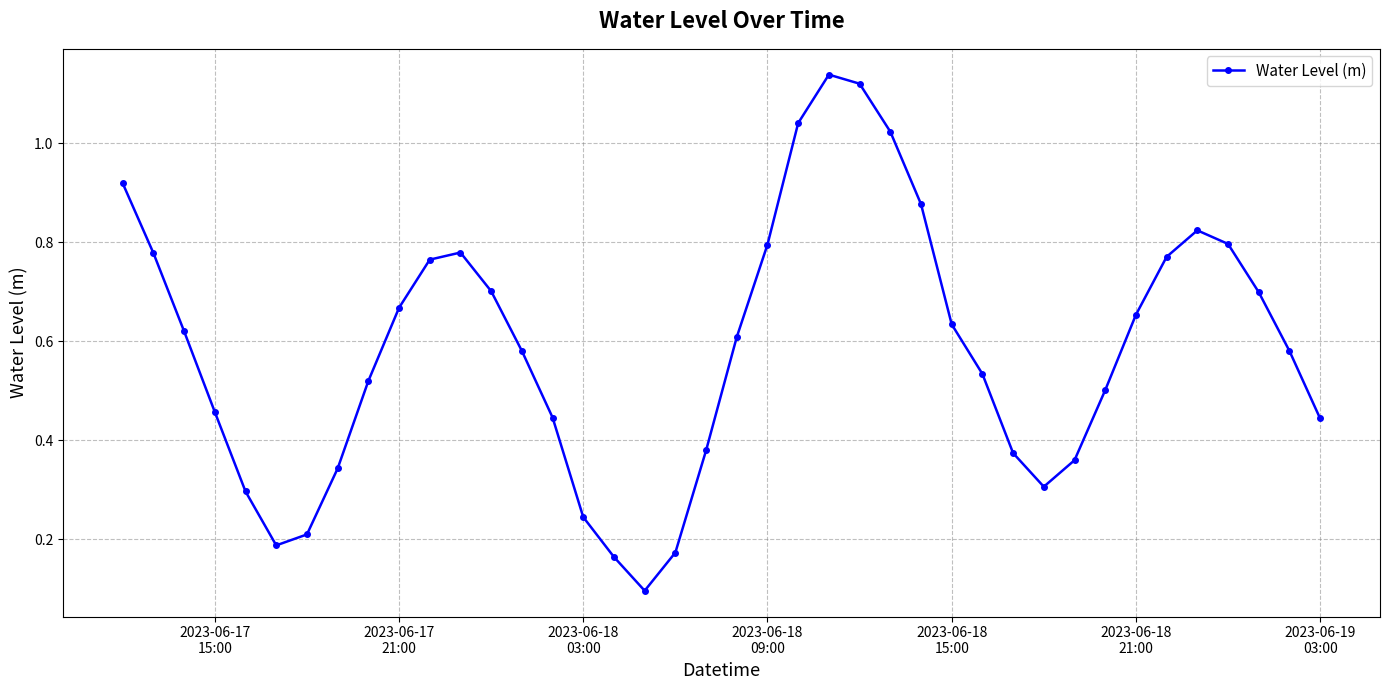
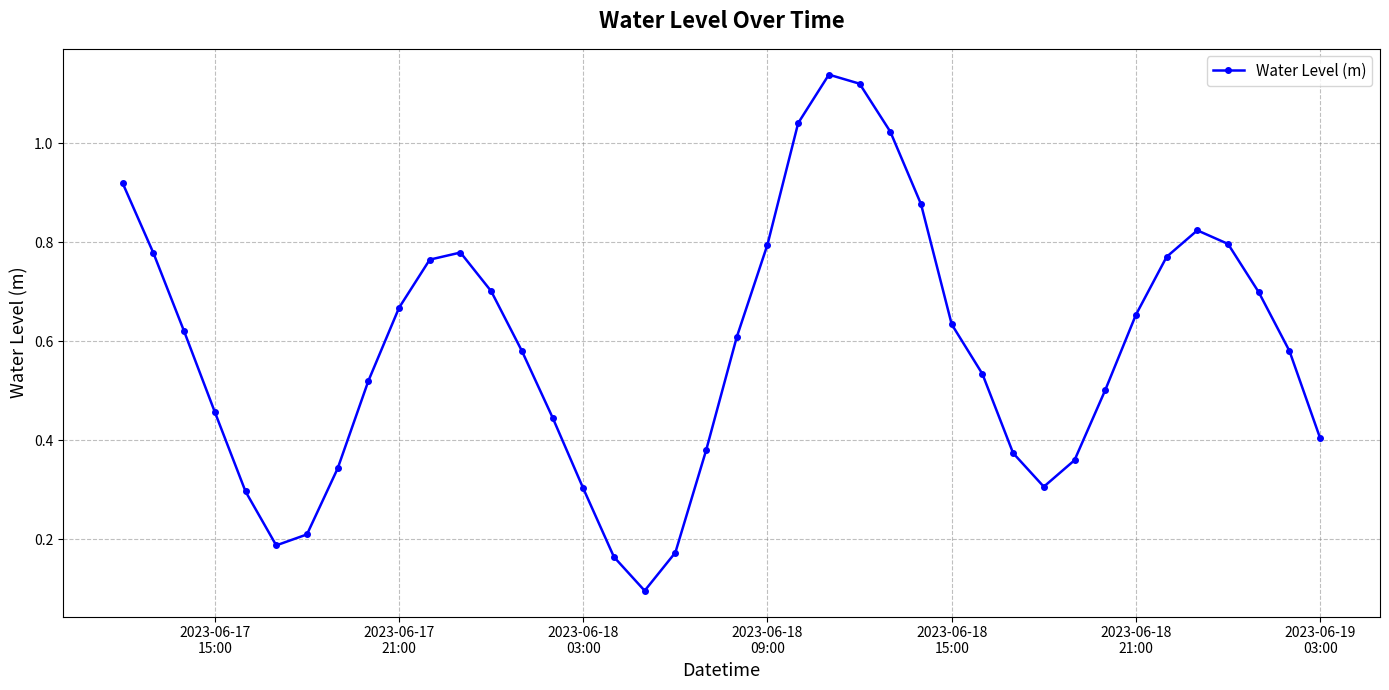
2023-06-18 03:00: 0.24 -> 0.30
2023-06-19 03:00: 0.44 -> 0.40
